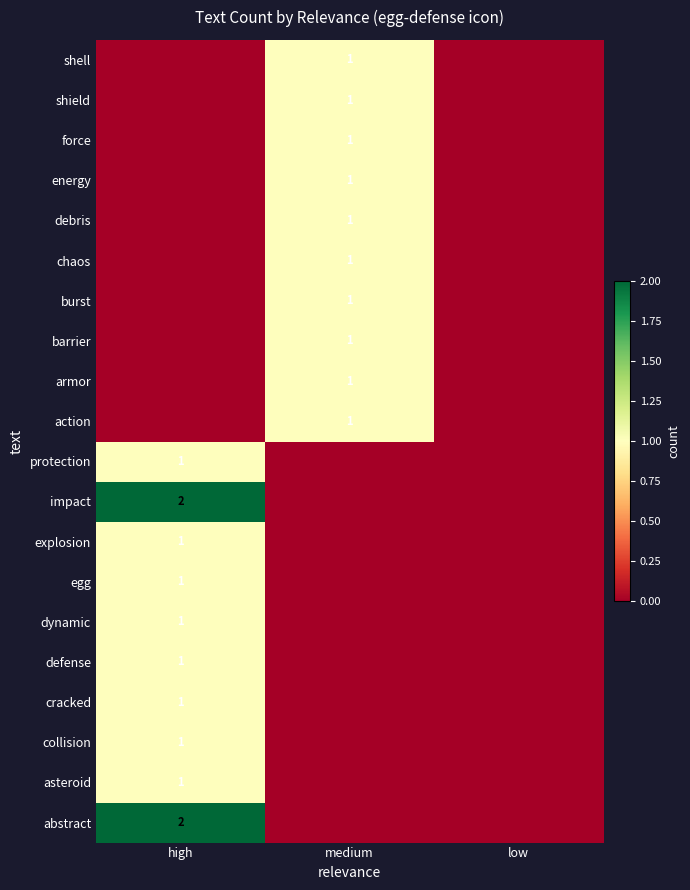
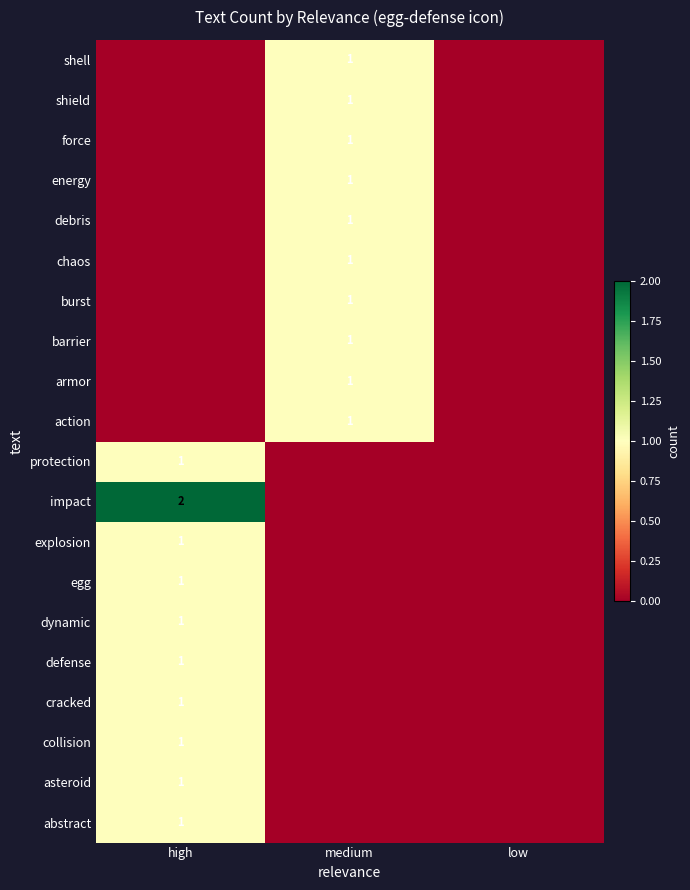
abstract, high: 2 -> 1
